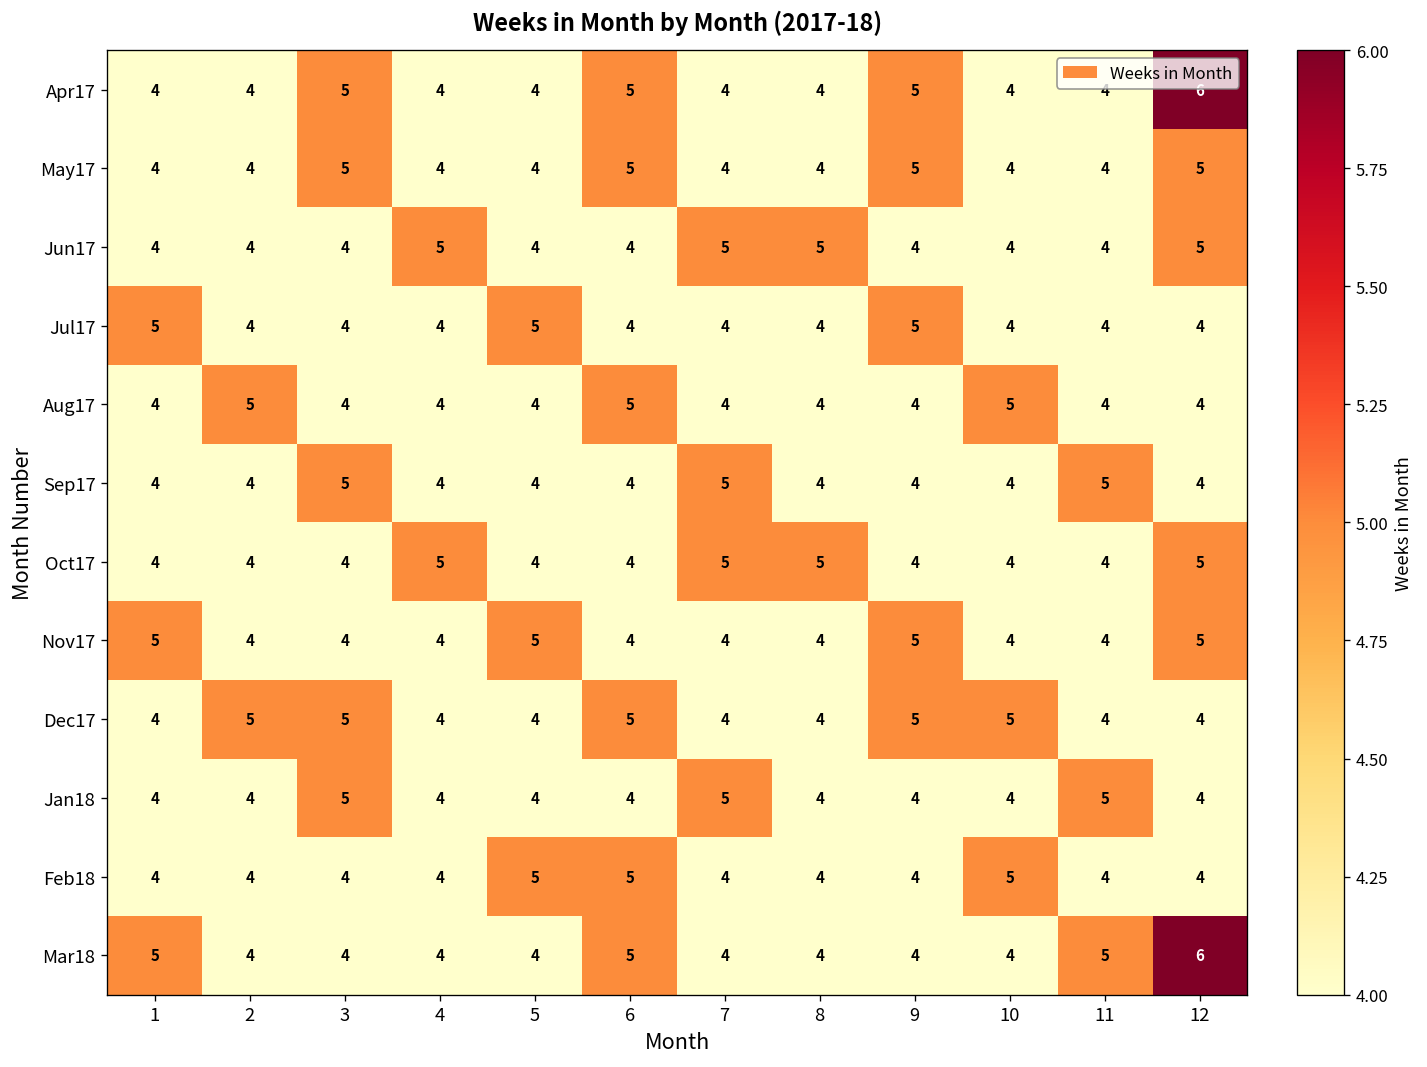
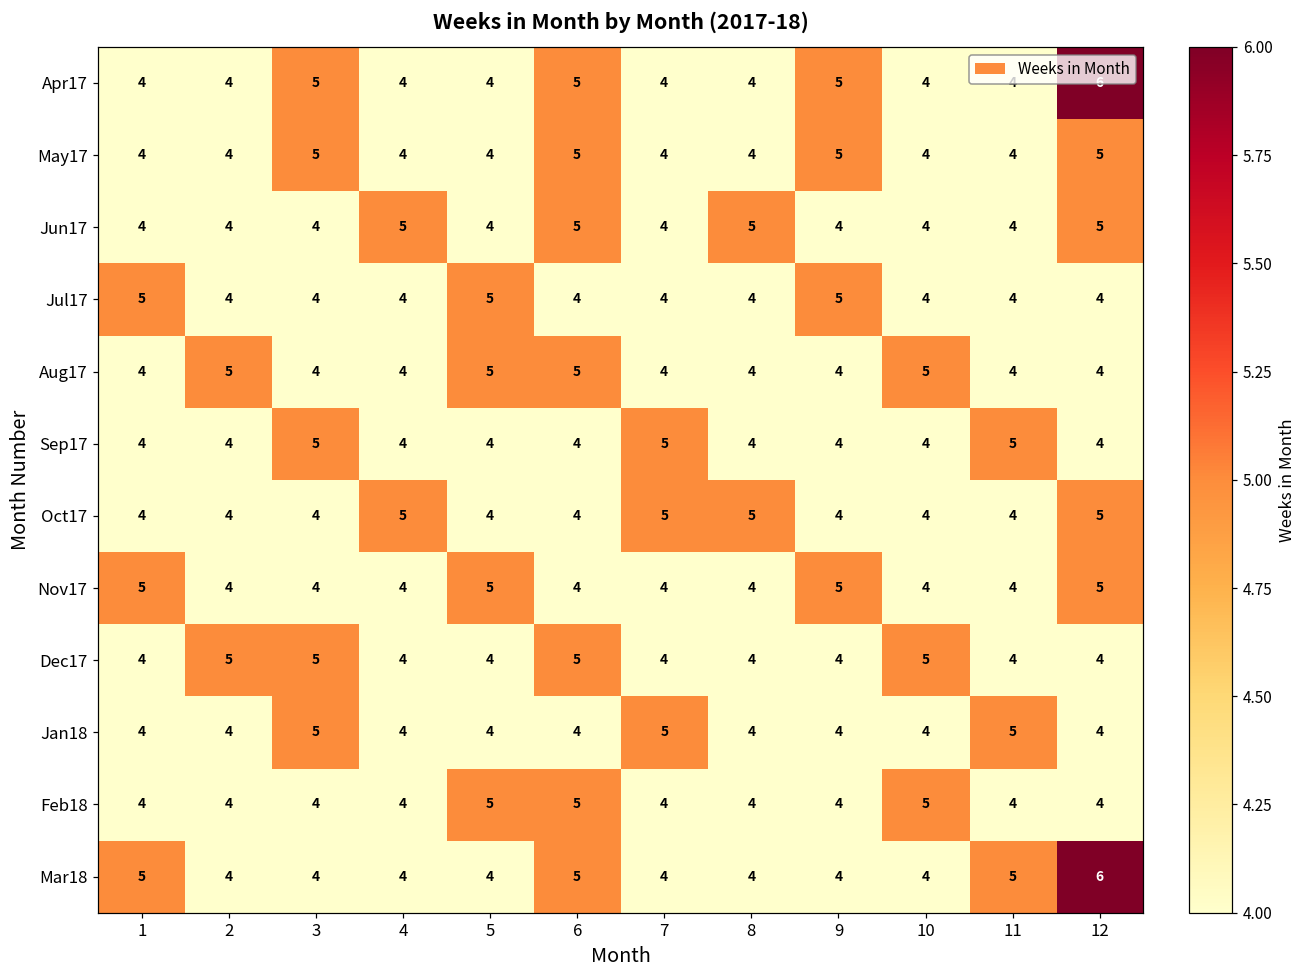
Jun17, 6: 4 -> 5
Jun17, 7: 5 -> 4
Aug17, 5: 4 -> 5
Dec17, 9: 5 -> 4
